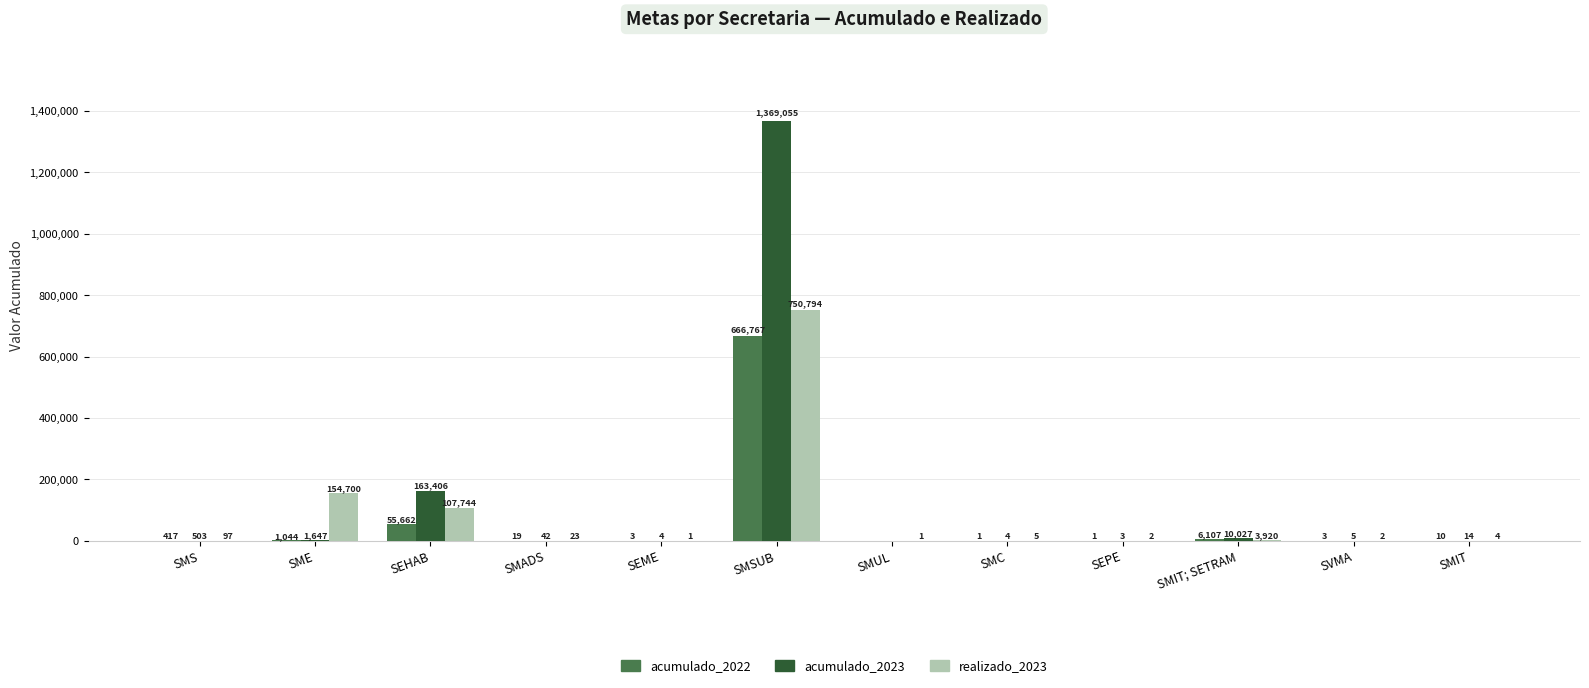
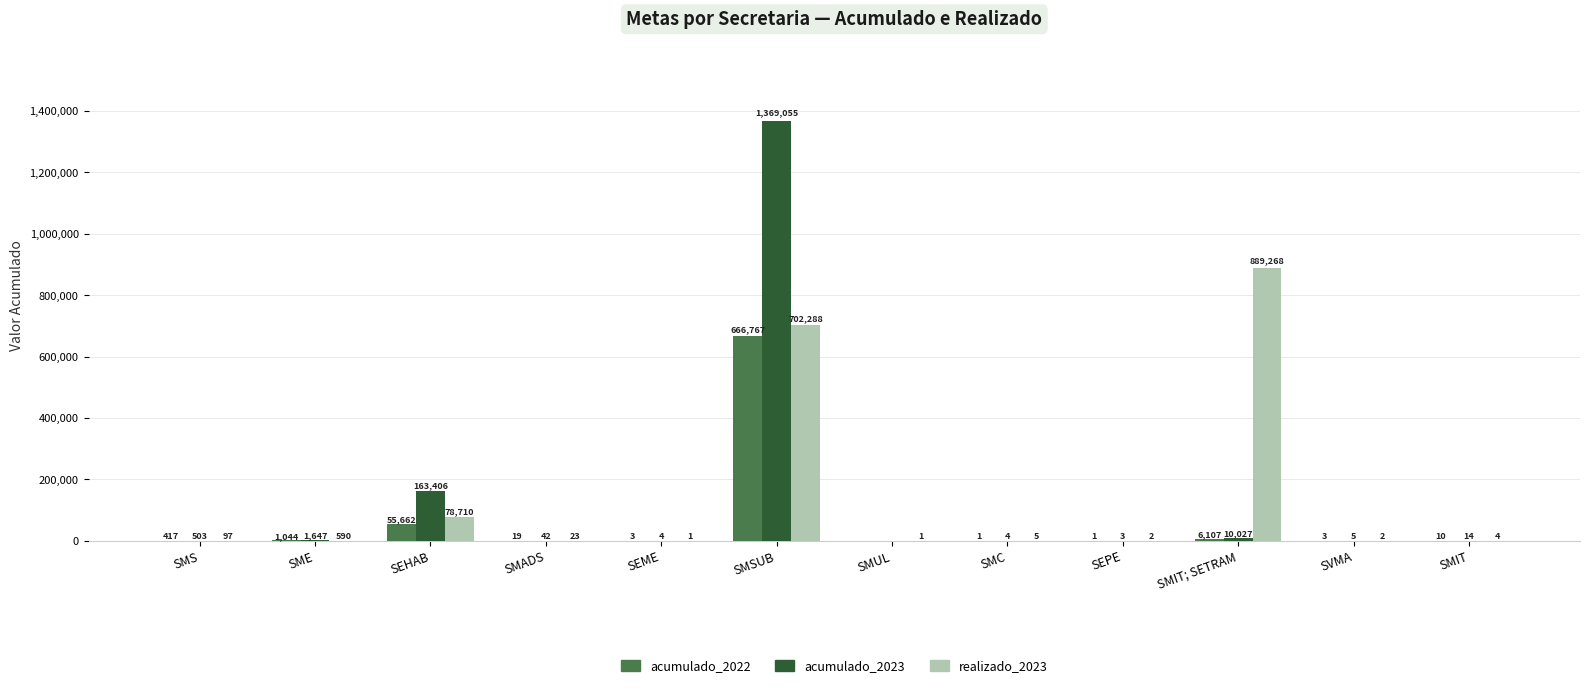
realizado_2023, SME: 154,700 -> 590
realizado_2023, SEHAB: 107,744 -> 78,710
realizado_2023, SMSUB: 750,794 -> 702,288
realizado_2023, SMIT; SETRAM: 3,920 -> 889,268
